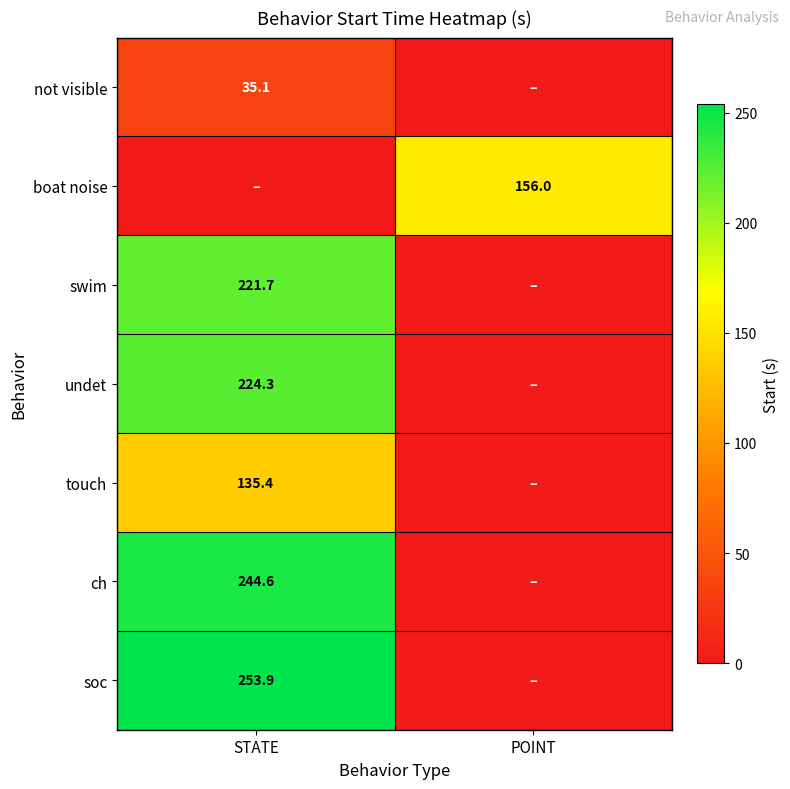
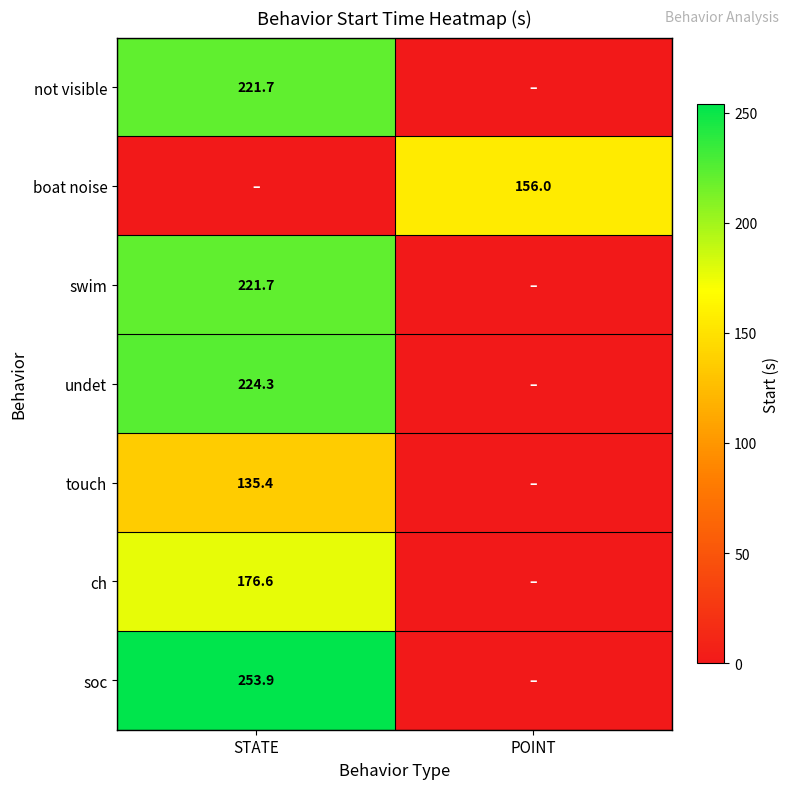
not visible, STATE: 35.1 -> 221.7
ch, STATE: 244.6 -> 176.6
